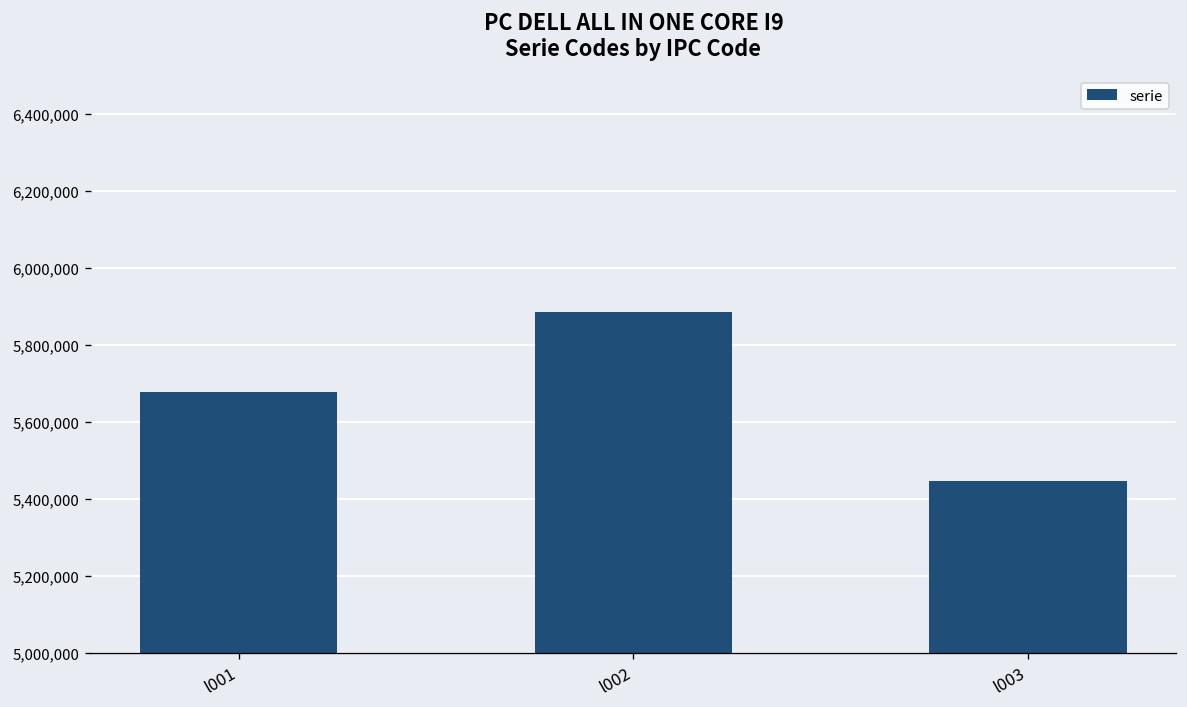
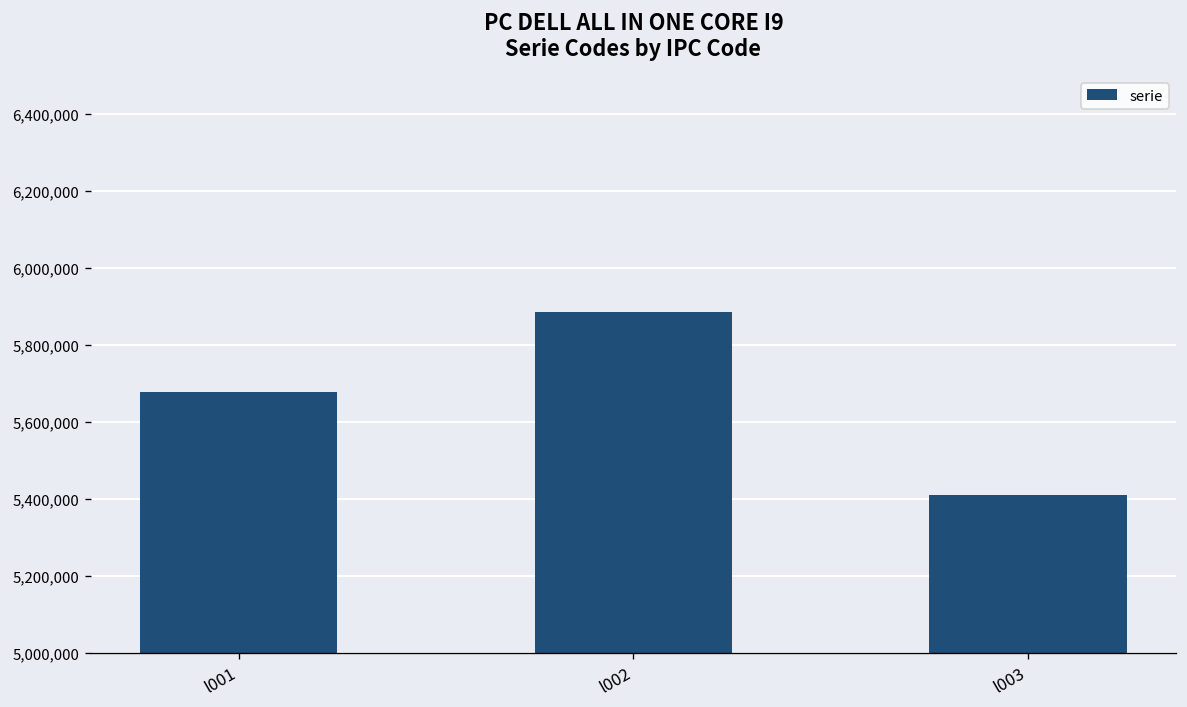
l003: 5,450,000 -> 5,410,000
